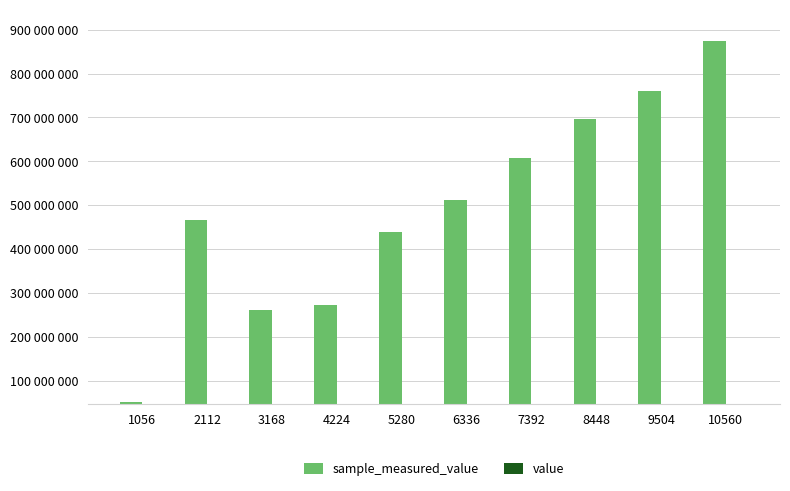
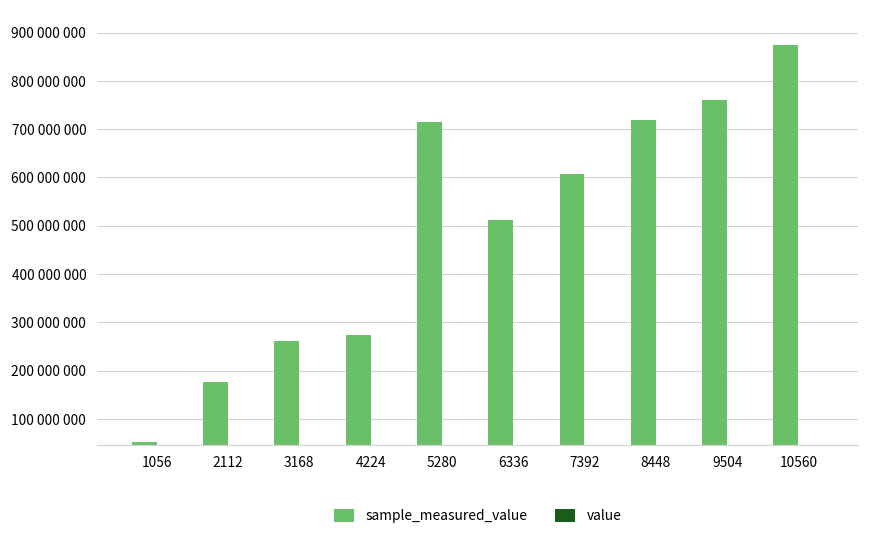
sample_measured_value, 2112: 470000000 -> 180000000
sample_measured_value, 5280: 440000000 -> 710000000
sample_measured_value, 8448: 700000000 -> 720000000
